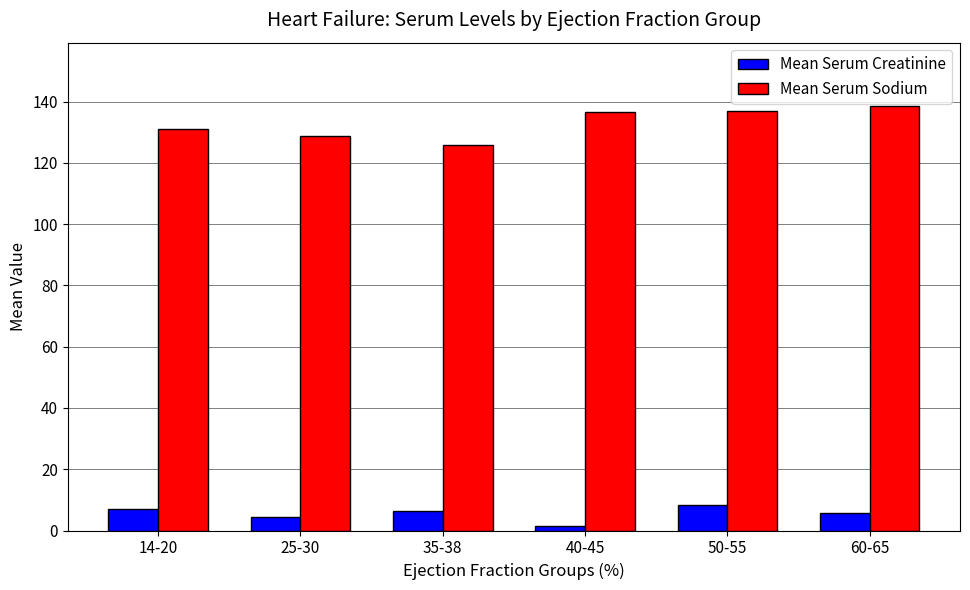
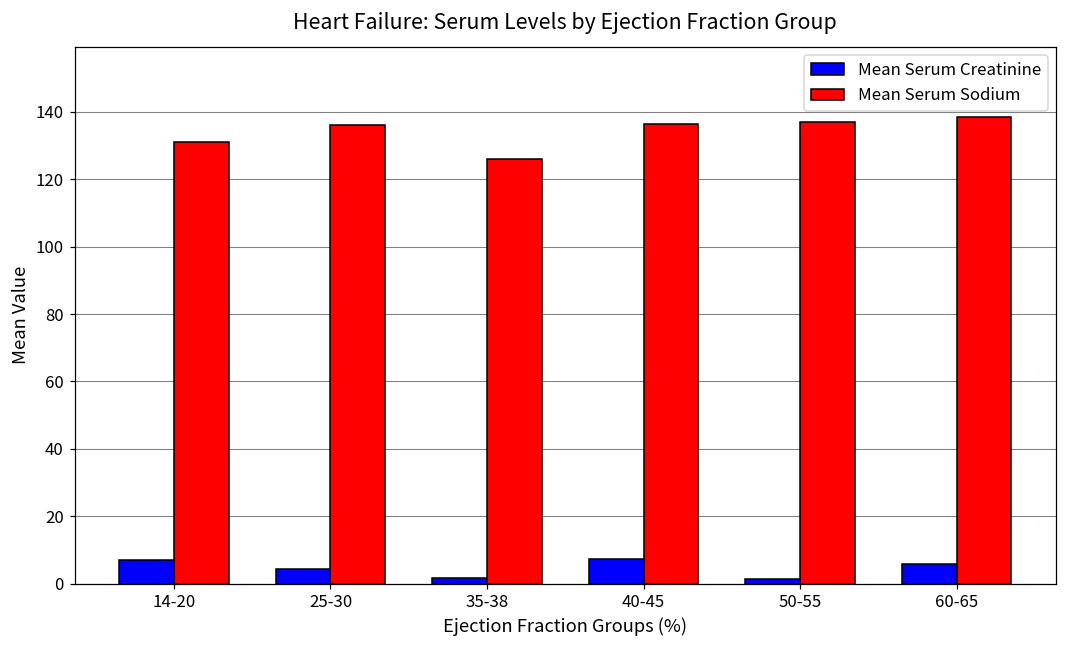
Mean Serum Sodium, 25-30: 129 -> 136
Mean Serum Creatinine, 35-38: 7 -> 2
Mean Serum Creatinine, 40-45: 2 -> 7
Mean Serum Creatinine, 50-55: 8 -> 1
